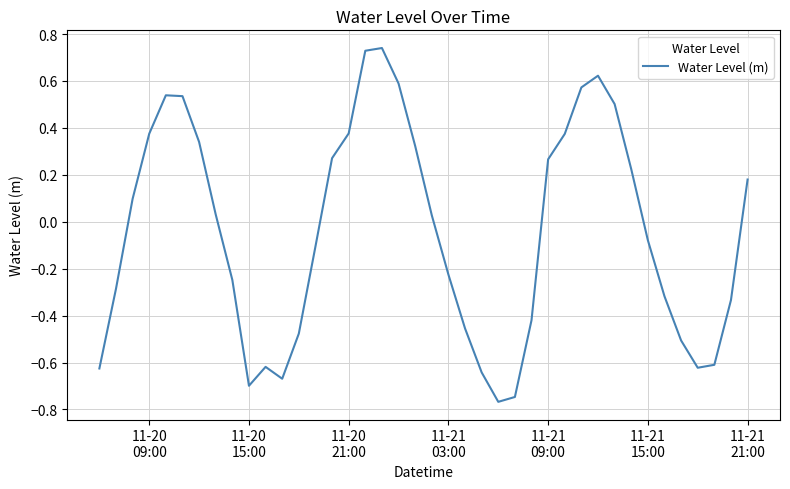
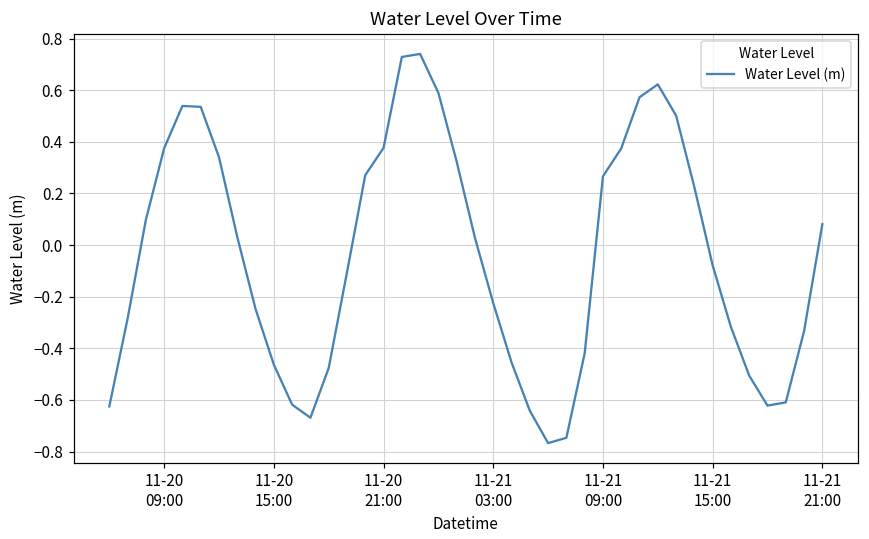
11-20 15:00: -0.70 -> -0.46
11-21 21:00: 0.18 -> 0.08
